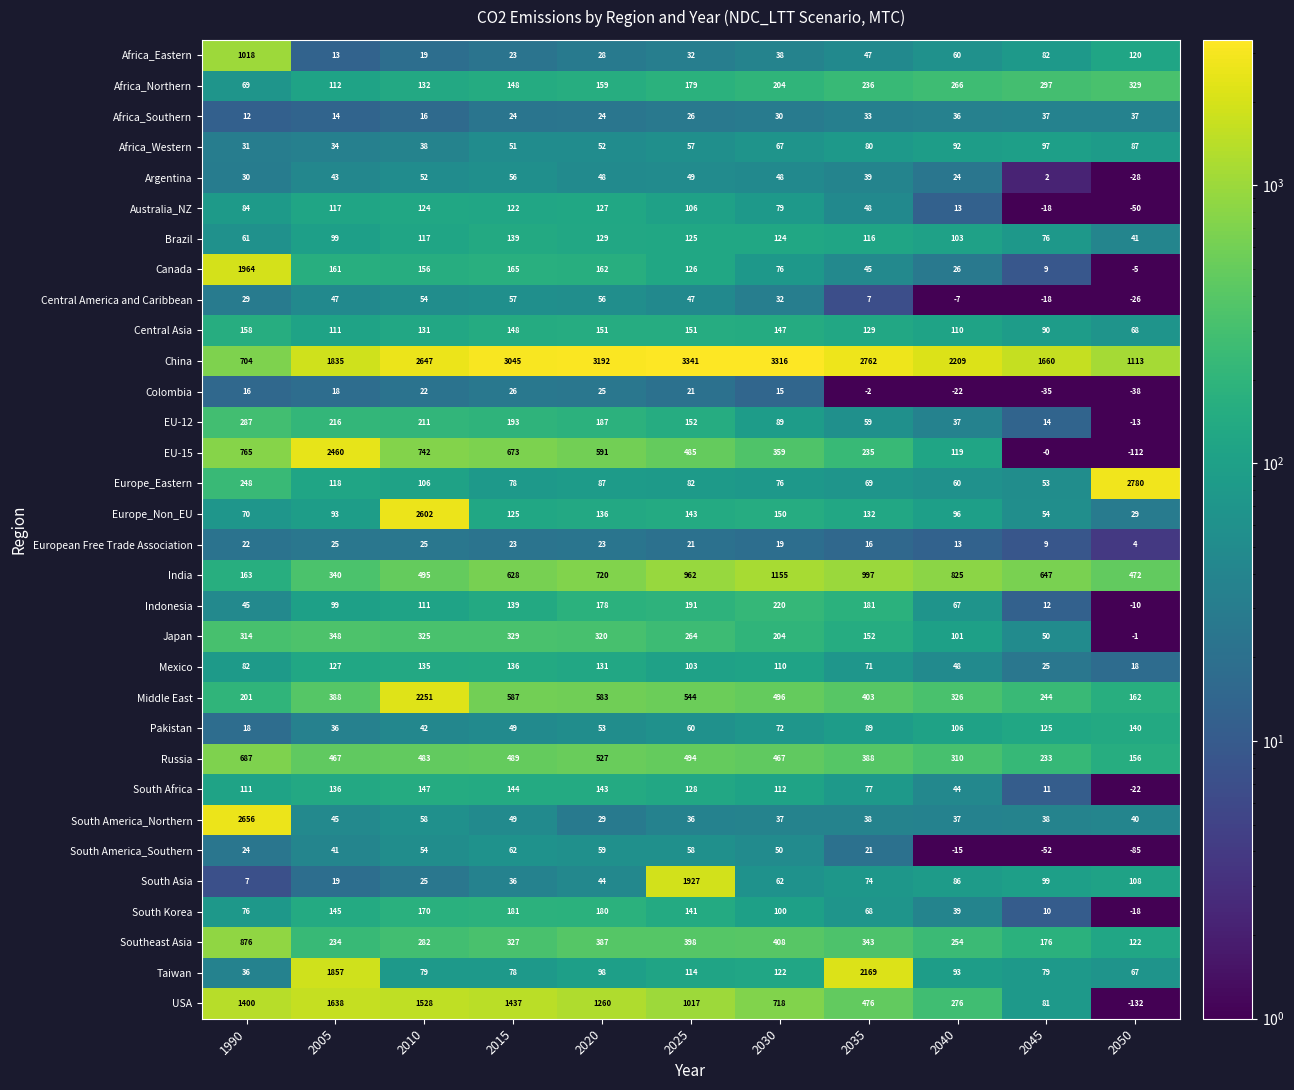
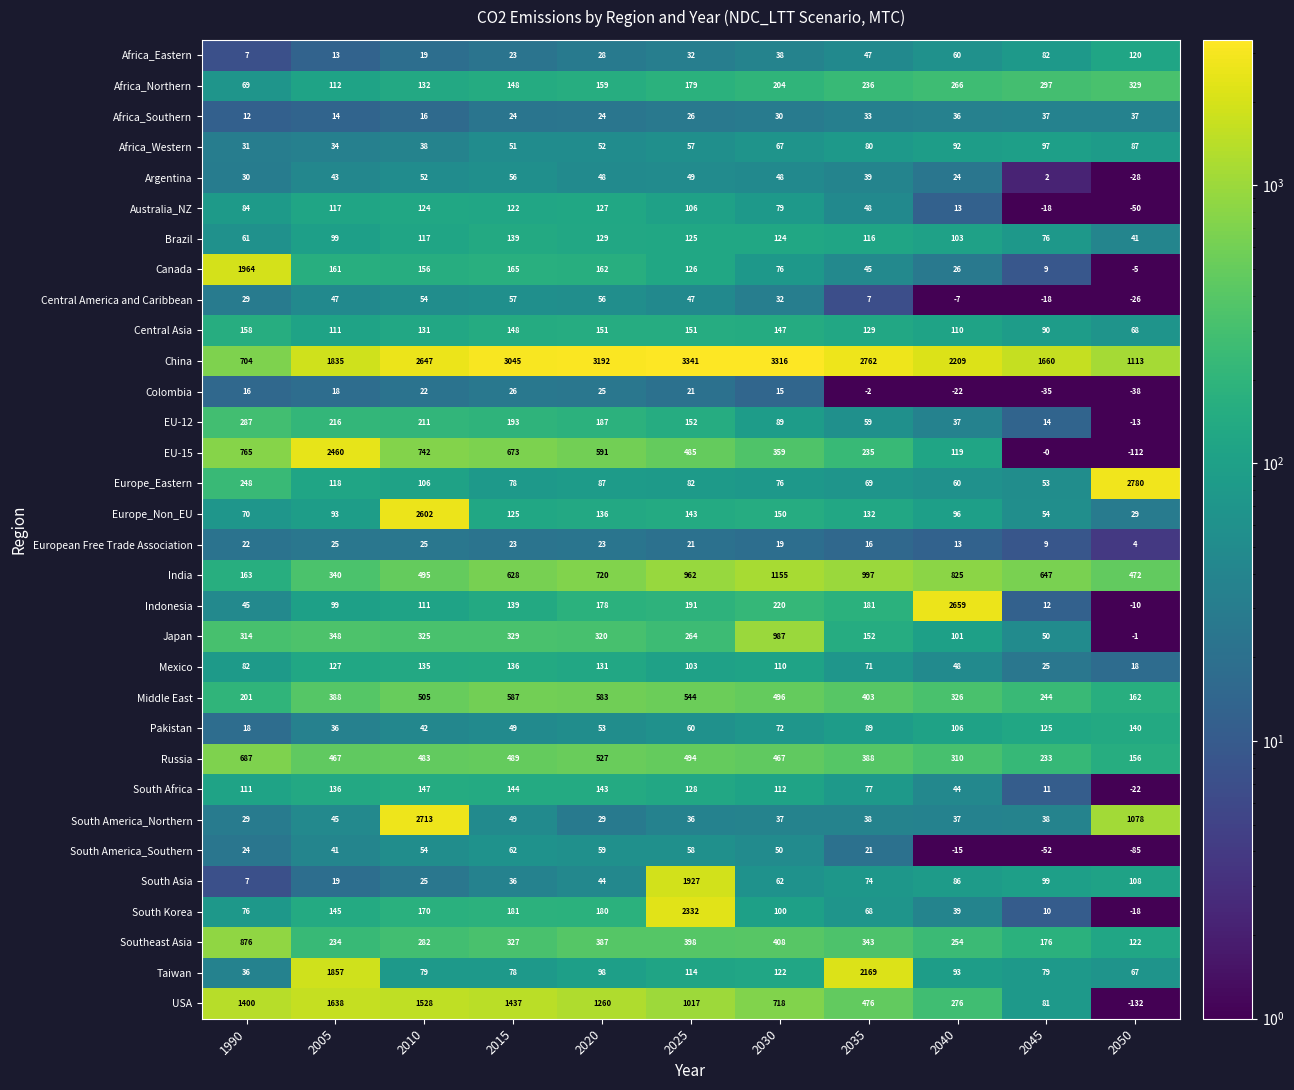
Africa_Eastern, 1990: 1018 -> 7
Indonesia, 2040: 67 -> 2659
Japan, 2030: 204 -> 987
Middle East, 2010: 2251 -> 505
South America_Northern, 1990: 2656 -> 29
South America_Northern, 2010: 58 -> 2713
South America_Northern, 2050: 40 -> 1078
South Korea, 2025: 141 -> 2332
